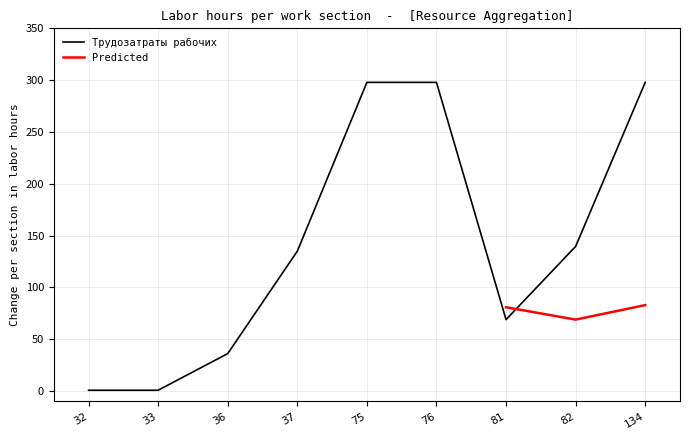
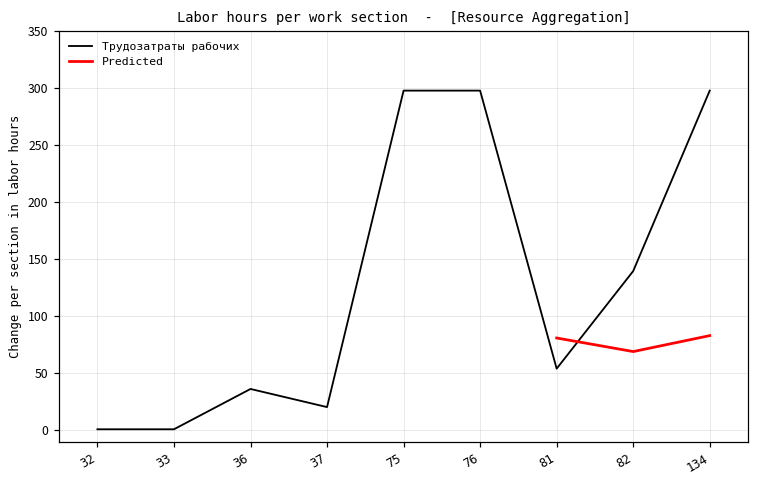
Трудозатраты рабочих, 37: 135 -> 20
Трудозатраты рабочих, 81: 69 -> 54
